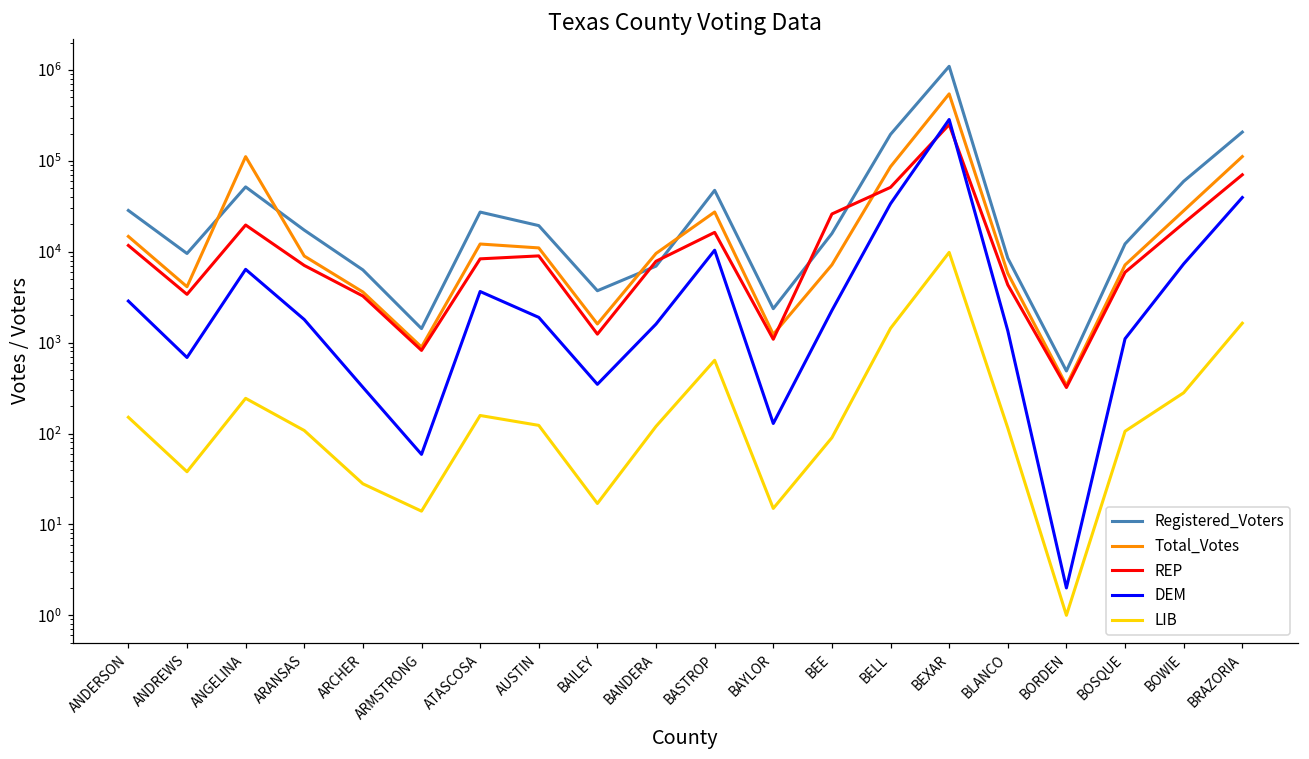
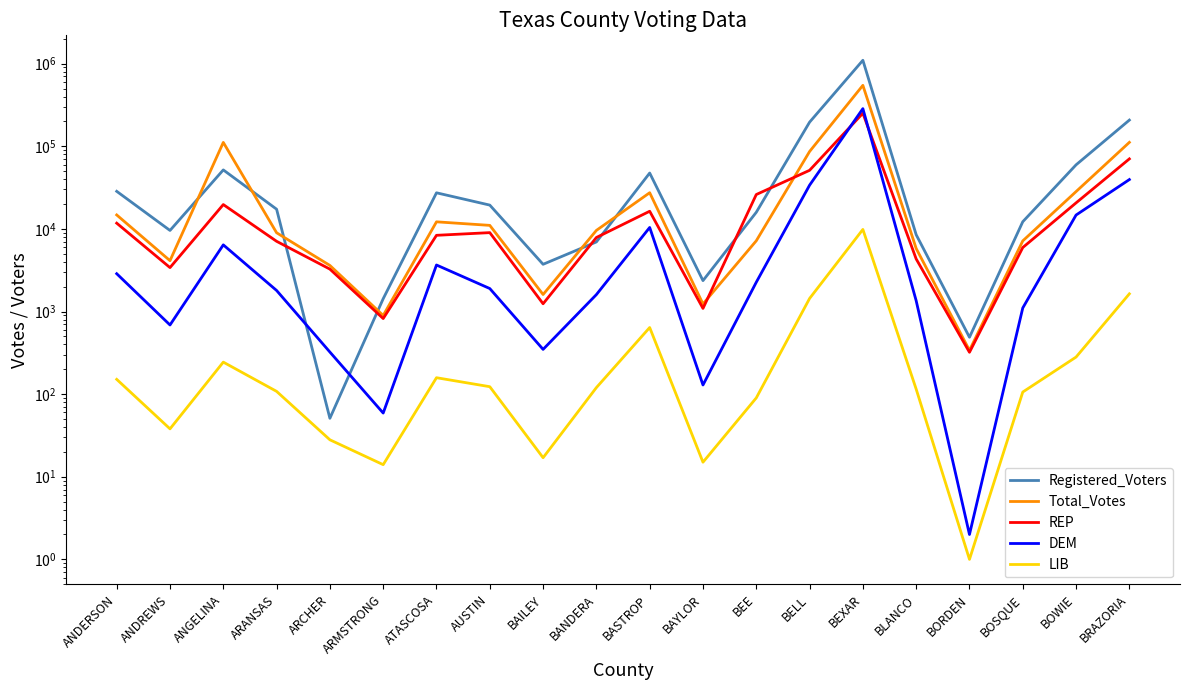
Registered_Voters, ARCHER: 6000 -> 50
DEM, BOWIE: 7000 -> 15000
